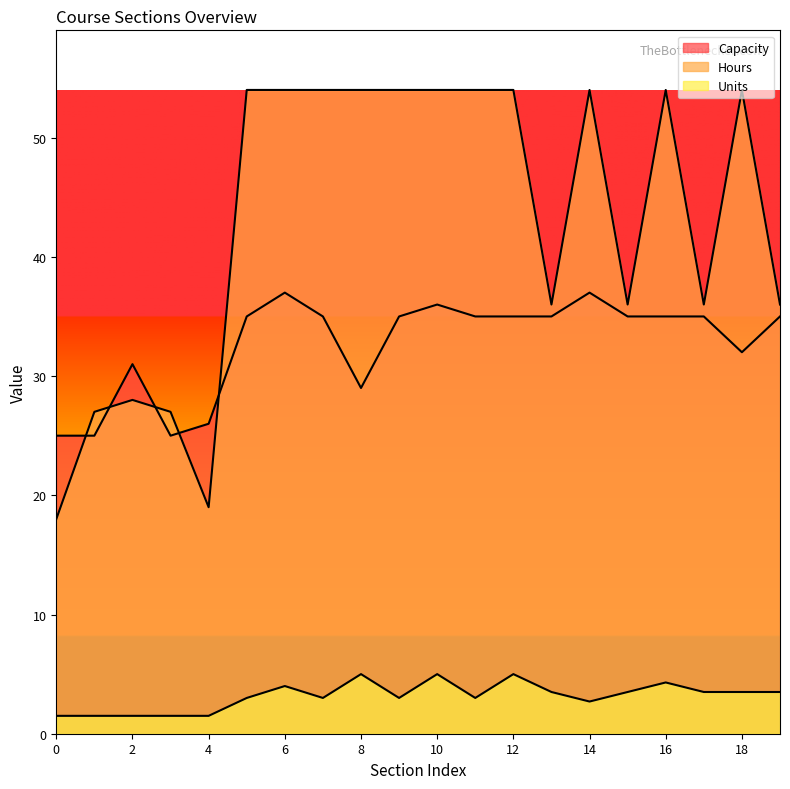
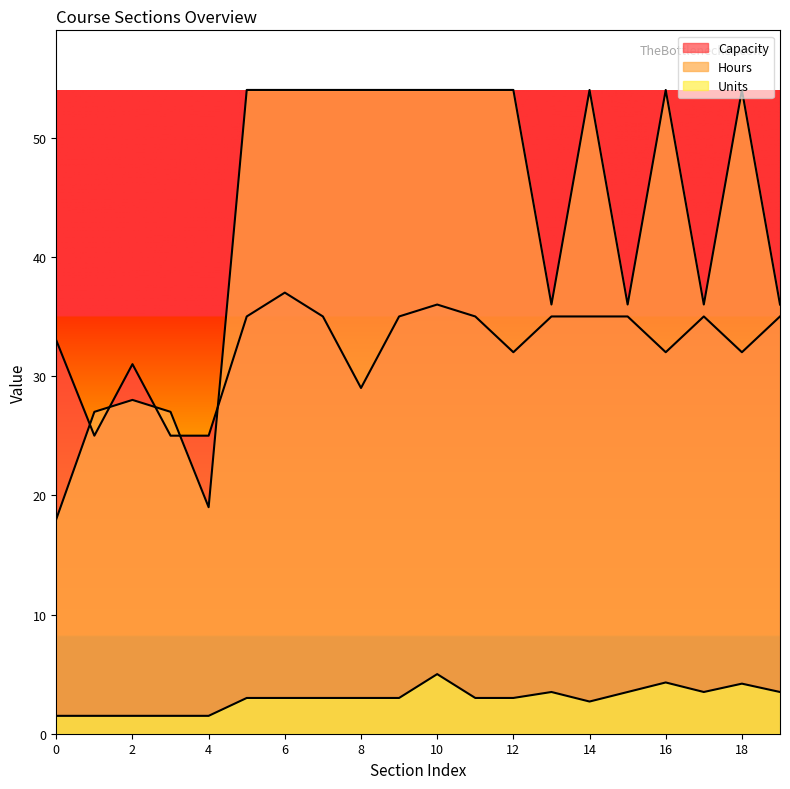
Capacity, 0: 25 -> 33
Capacity, 4: 26 -> 25
Units, 6: 4 -> 3
Units, 8: 5 -> 3
Capacity, 12: 35 -> 32
Units, 12: 5 -> 3
Capacity, 14: 37 -> 35
Capacity, 16: 35 -> 32
Units, 18: 3.5 -> 4.2
